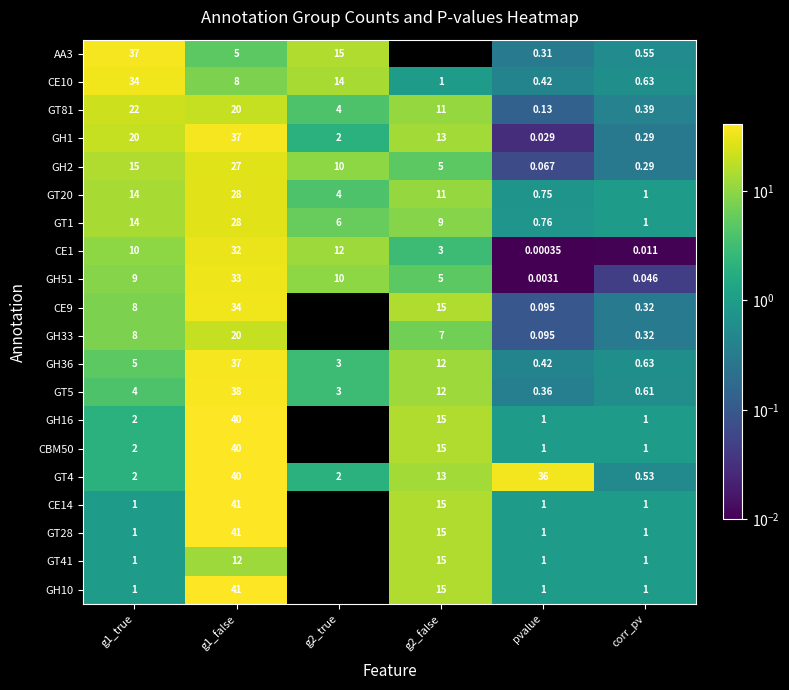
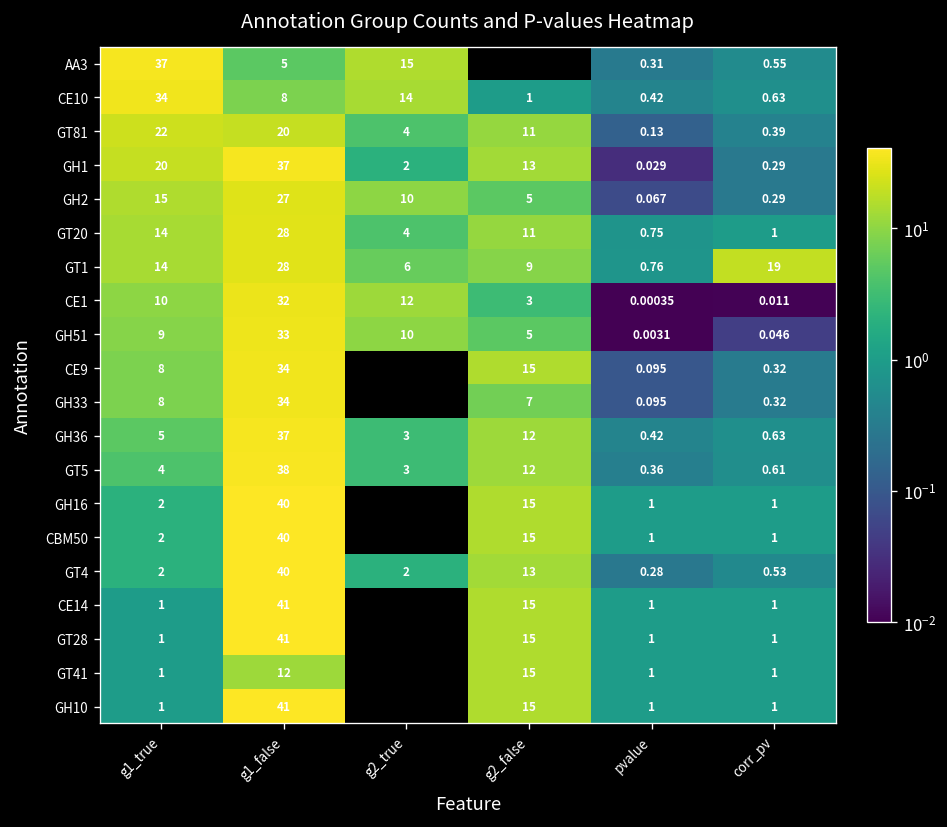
GT1, corr_pv: 1 -> 19
GH33, g1_false: 20 -> 34
GT4, pvalue: 36 -> 0.28
